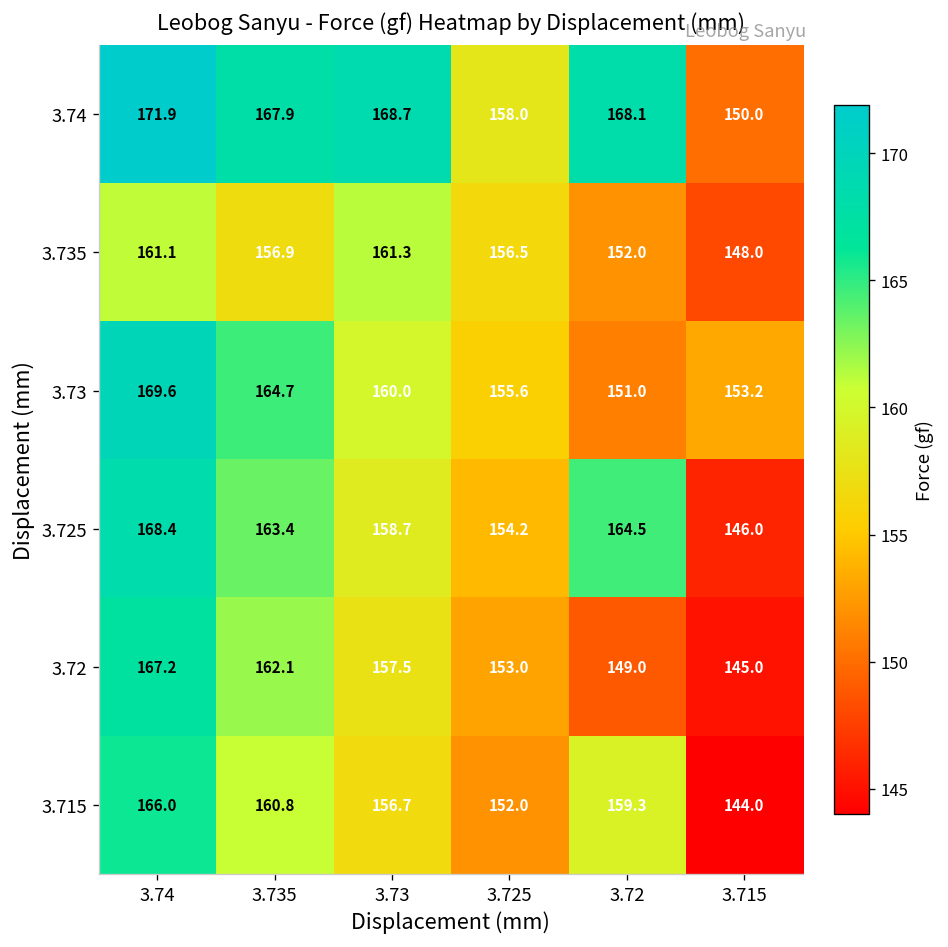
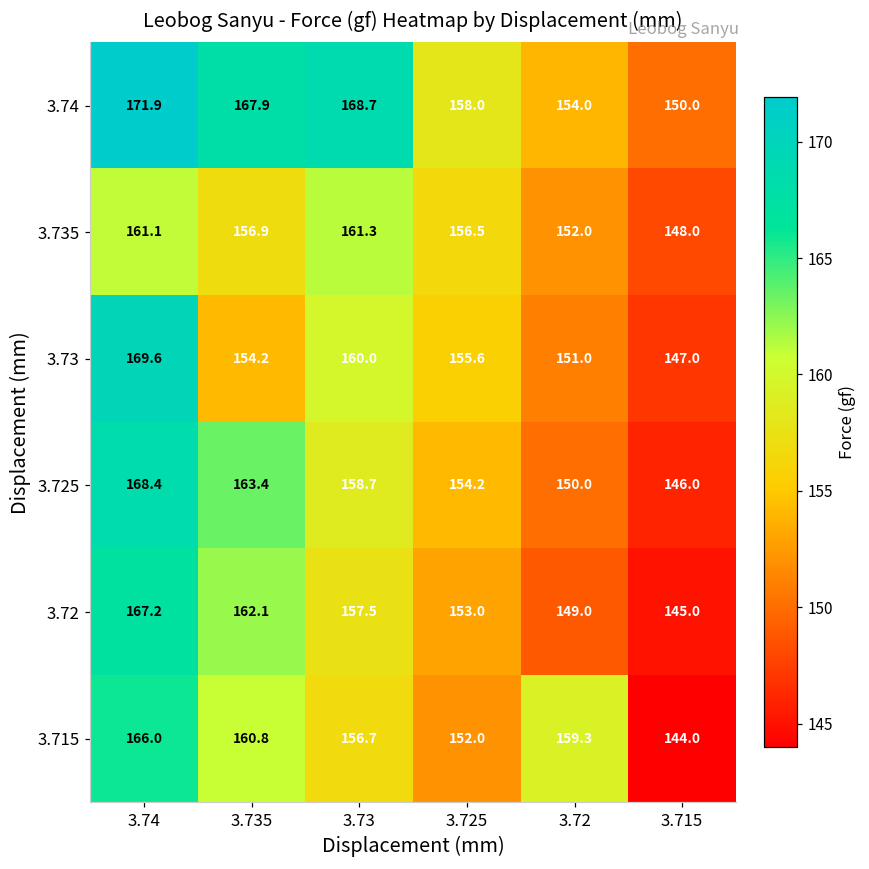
3.74, 3.72: 168.1 -> 154.0
3.73, 3.735: 164.7 -> 154.2
3.73, 3.715: 153.2 -> 147.0
3.725, 3.72: 164.5 -> 150.0
